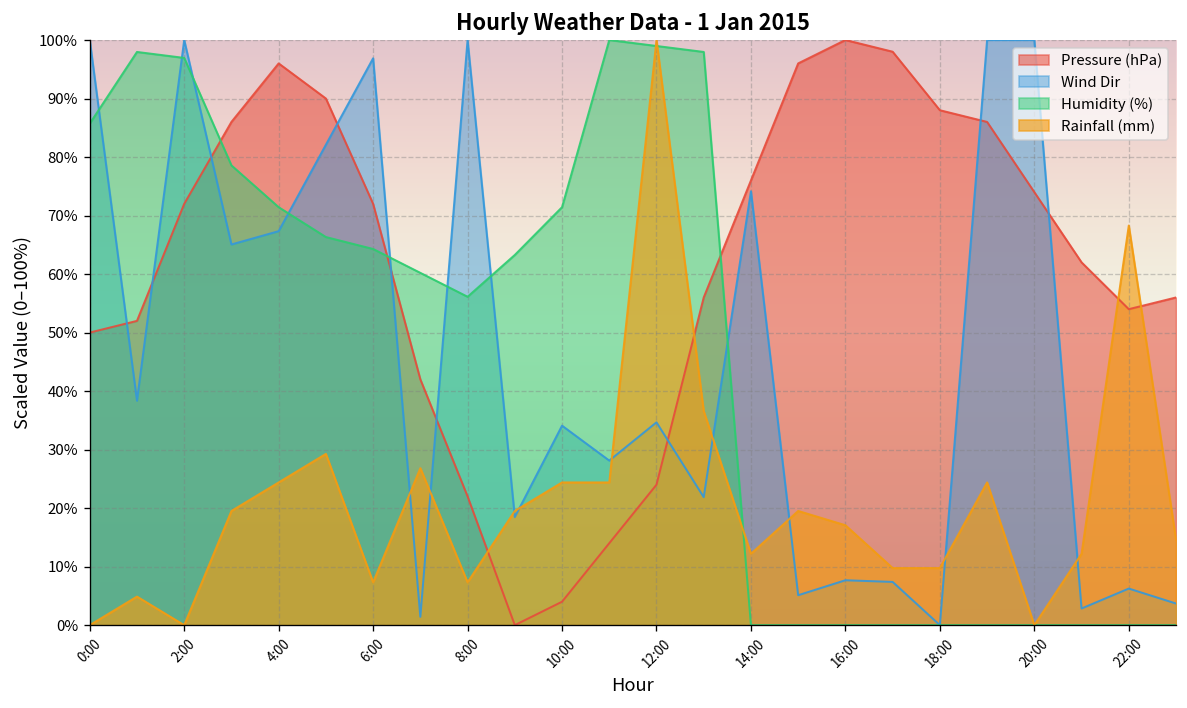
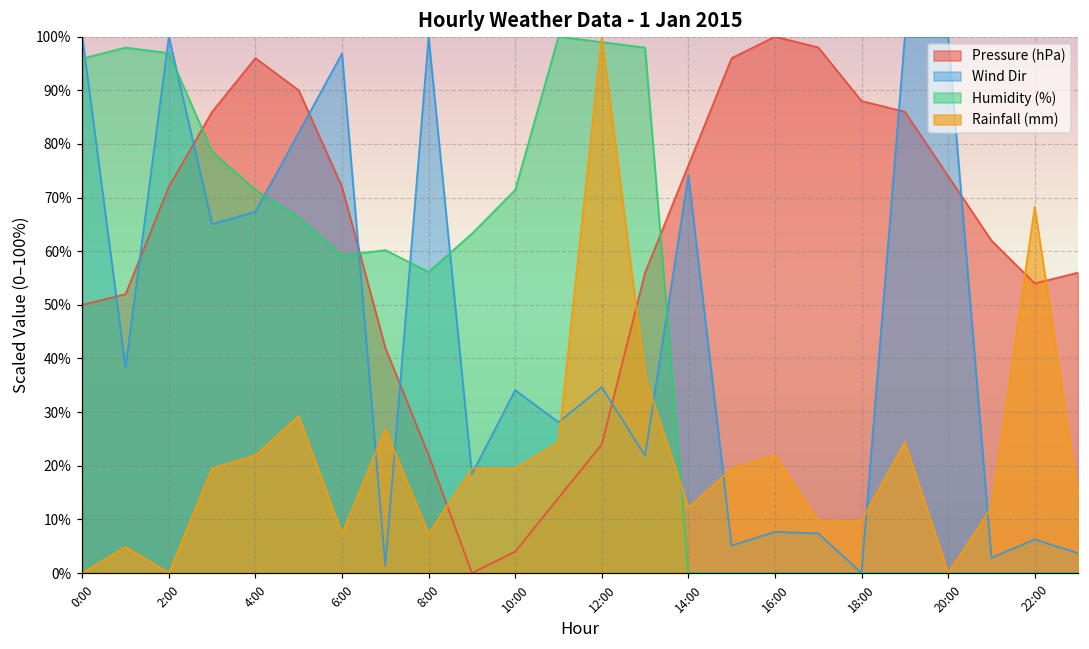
Humidity (%), 0:00: 86% -> 96%
Rainfall (mm), 4:00: 24% -> 22%
Humidity (%), 6:00: 64% -> 59%
Rainfall (mm), 10:00: 24% -> 20%
Rainfall (mm), 16:00: 17% -> 22%
